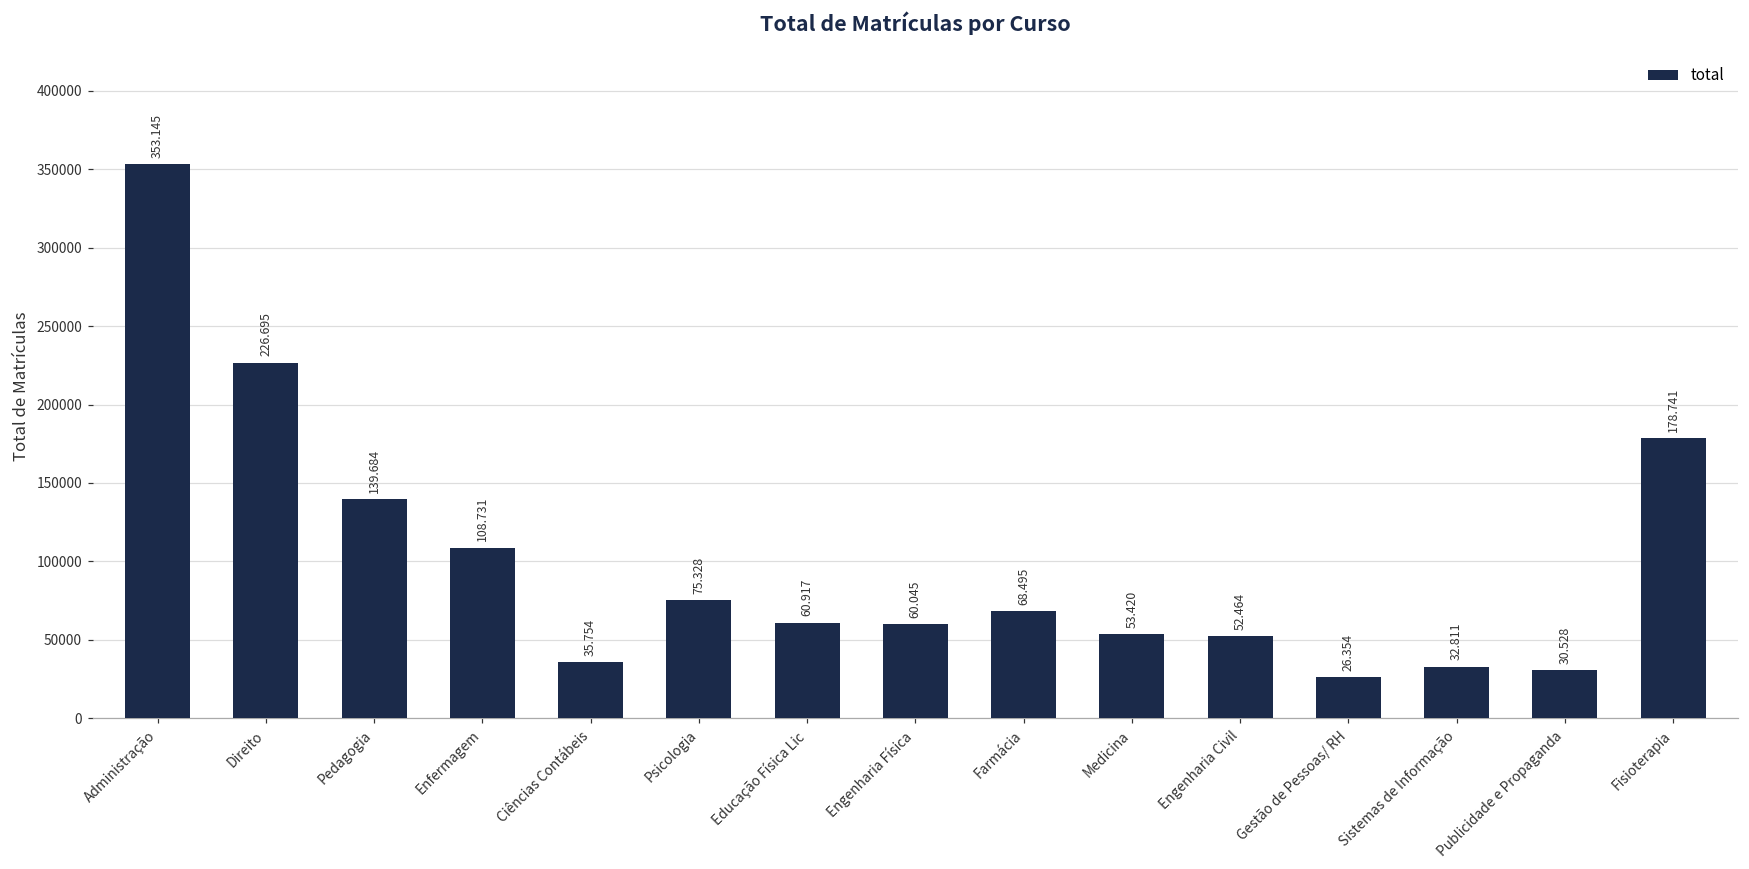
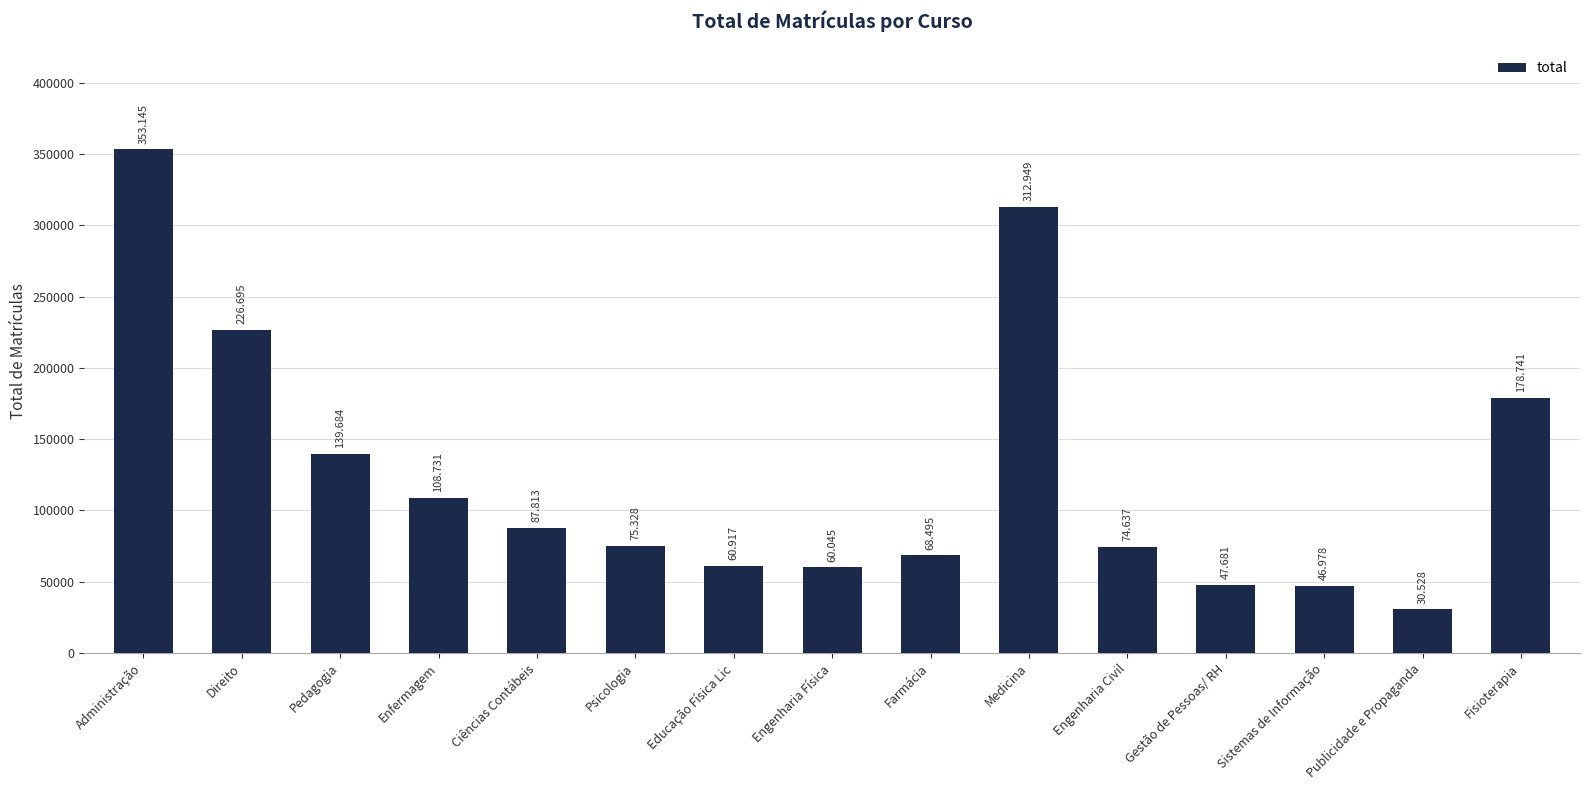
Ciências Contábeis: 35.754 -> 87.813
Medicina: 53.420 -> 312.949
Engenharia Civil: 52.464 -> 74.637
Gestão de Pessoas/ RH: 26.354 -> 47.681
Sistemas de Informação: 32.811 -> 46.978
